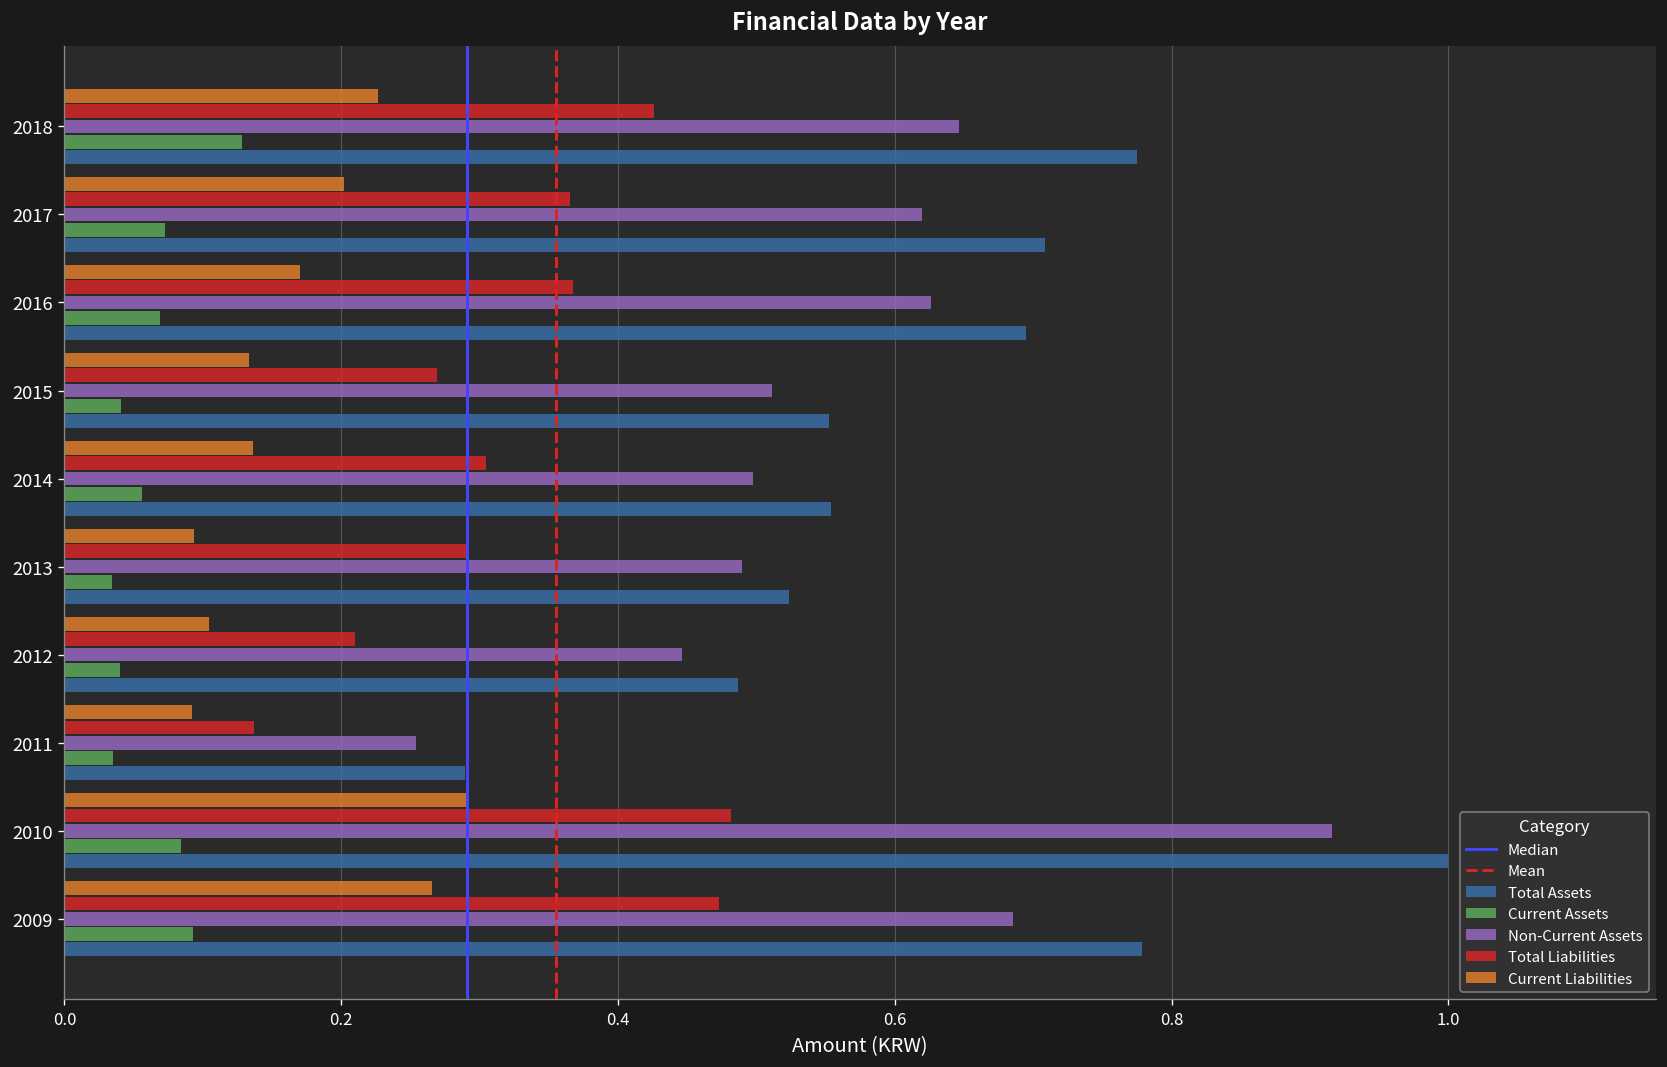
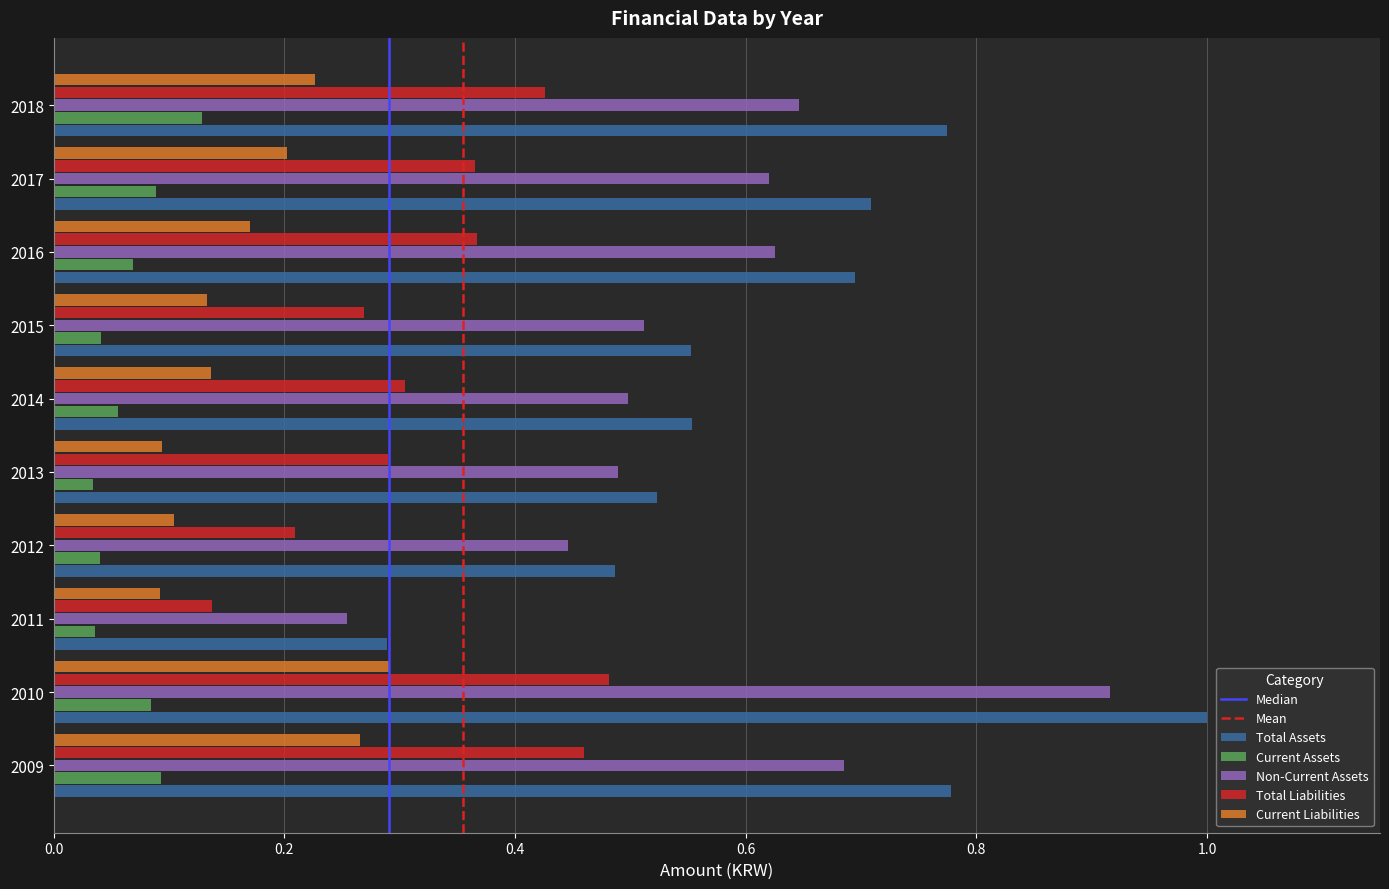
Current Assets, 2017: 0.072 -> 0.089
Total Liabilities, 2009: 0.473 -> 0.460
